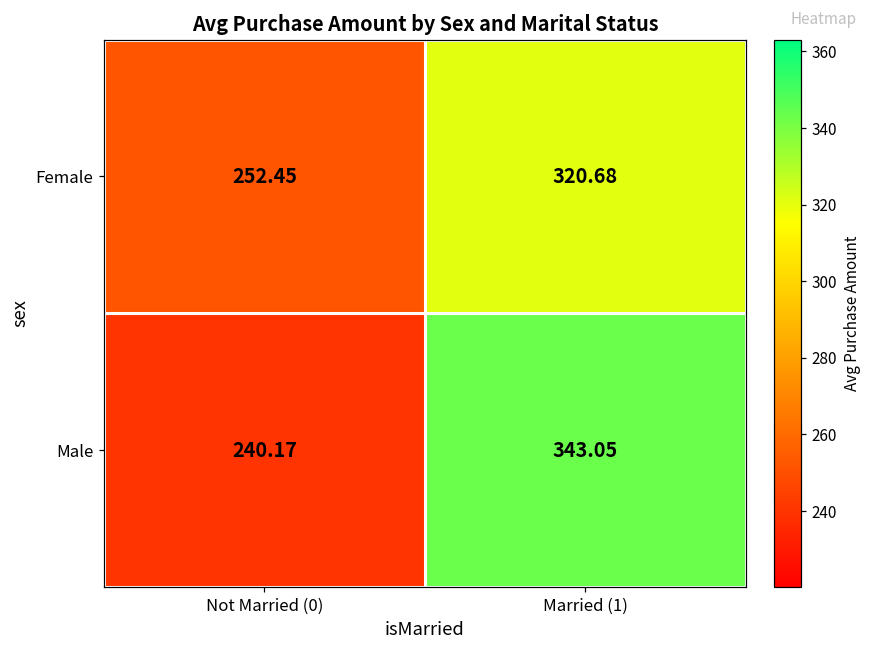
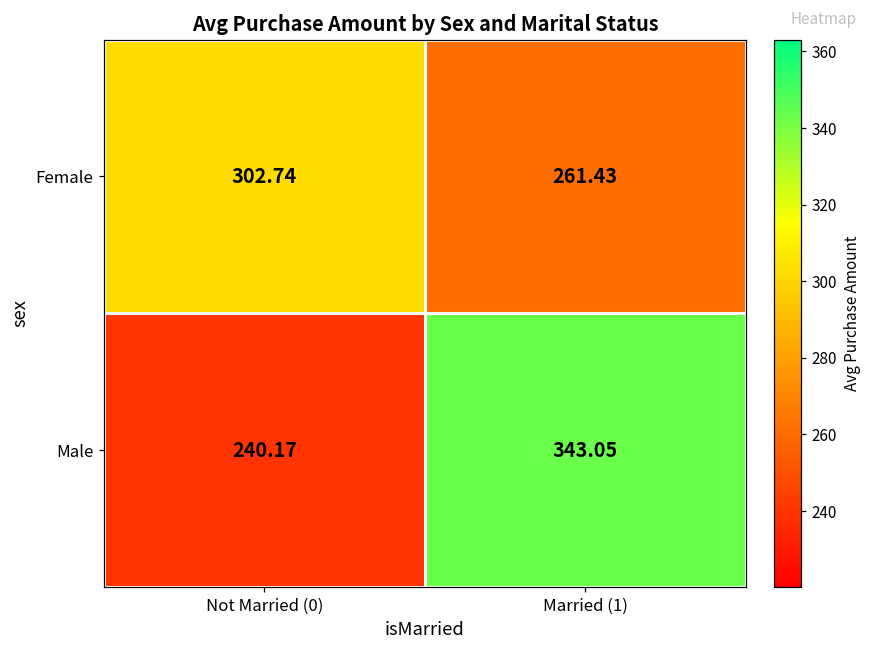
Female, Not Married (0): 252.45 -> 302.74
Female, Married (1): 320.68 -> 261.43
